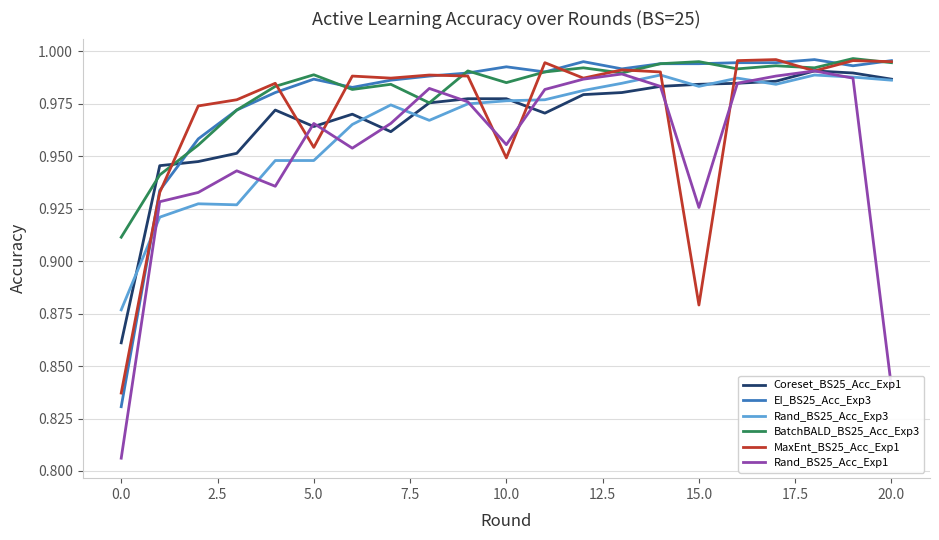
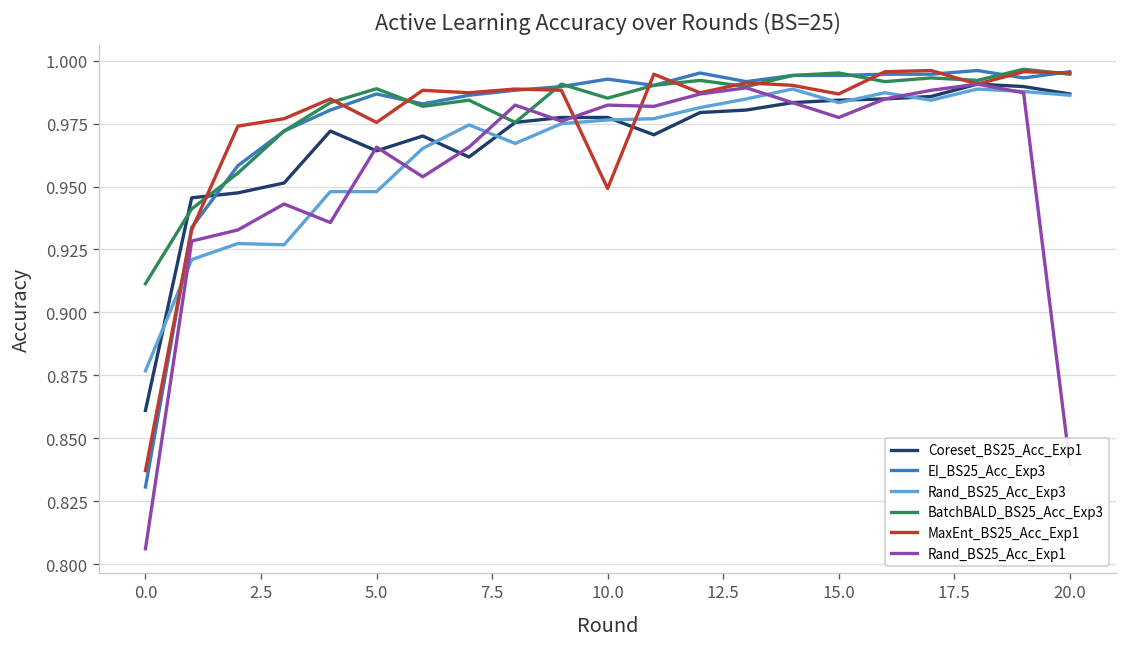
MaxEnt_BS25_Acc_Exp1, 5.0: 0.954 -> 0.975
Rand_BS25_Acc_Exp1, 10.0: 0.956 -> 0.982
MaxEnt_BS25_Acc_Exp1, 15.0: 0.879 -> 0.987
Rand_BS25_Acc_Exp1, 15.0: 0.926 -> 0.977
